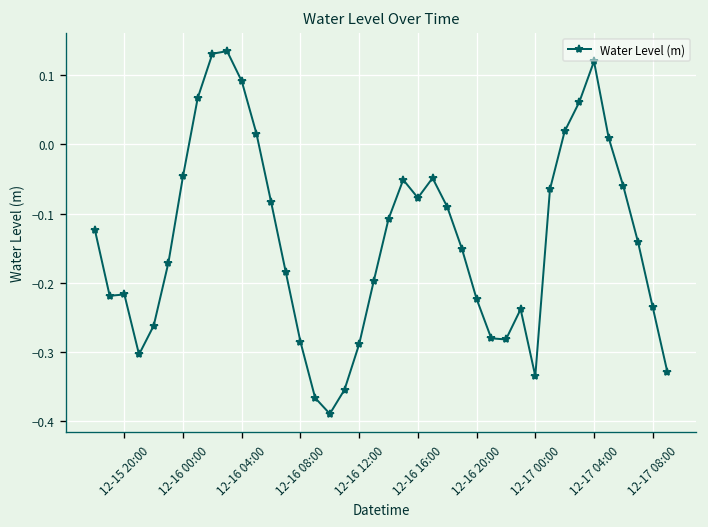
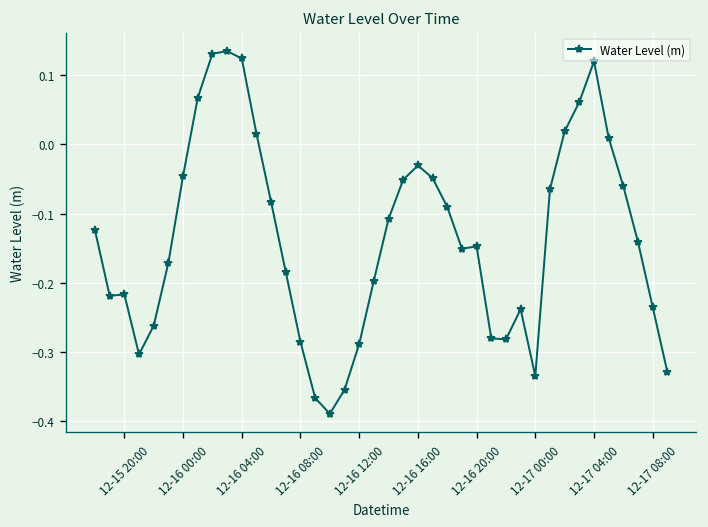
12-16 04:00: 0.09 -> 0.12
12-16 16:00: -0.08 -> -0.03
12-16 20:00: -0.22 -> -0.15
